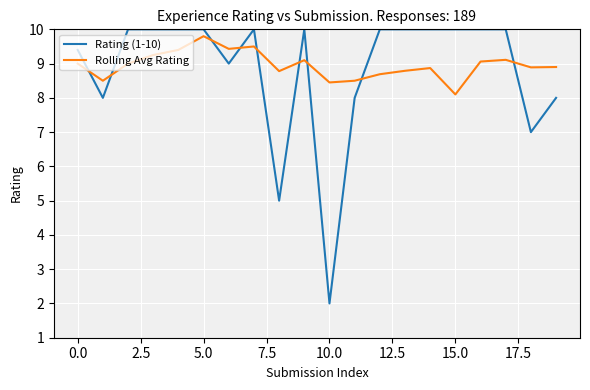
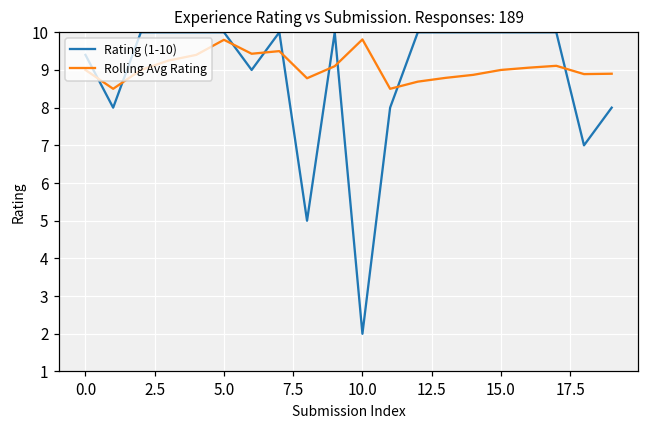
Rolling Avg Rating, 10.0: 8.5 -> 9.8
Rolling Avg Rating, 15.0: 8.1 -> 9.0
